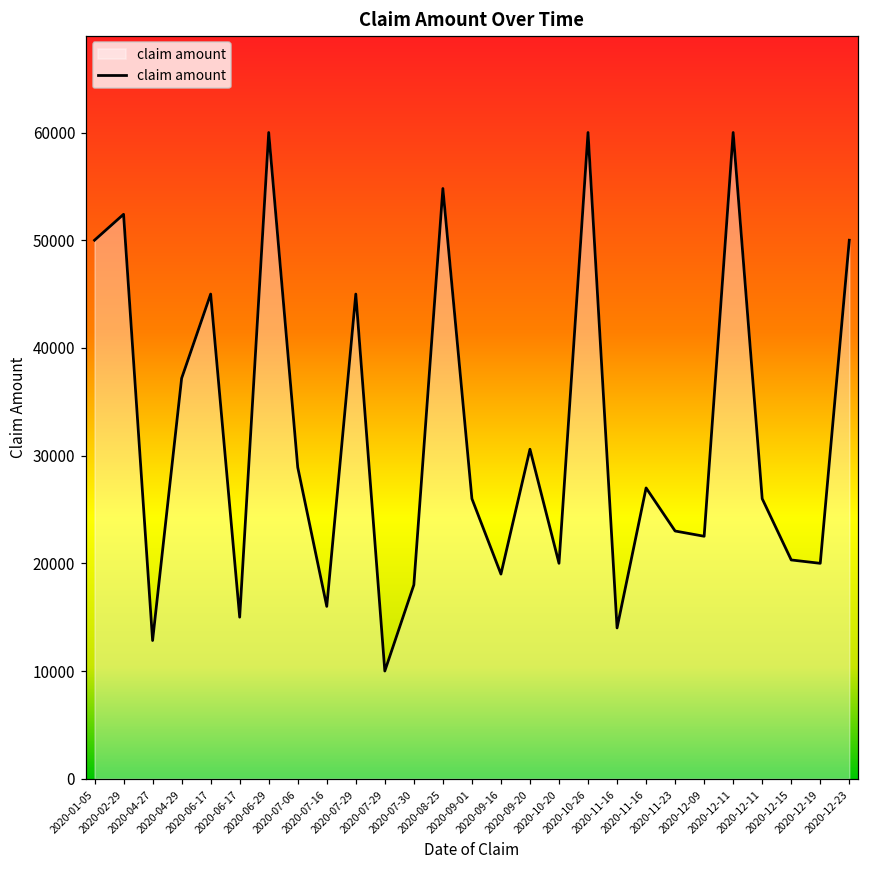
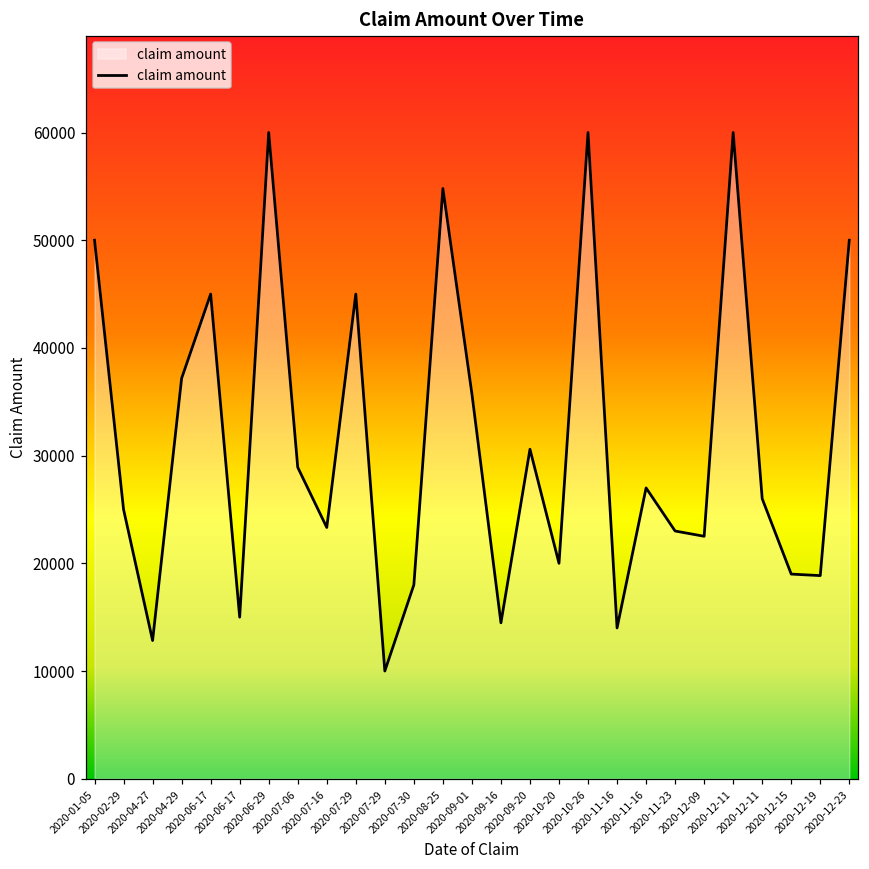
2020-02-29: 52000 -> 25000
2020-07-16: 16000 -> 23000
2020-09-01: 26000 -> 36000
2020-09-16: 19000 -> 14000
2020-12-15: 20000 -> 19000
2020-12-19: 20000 -> 19000
